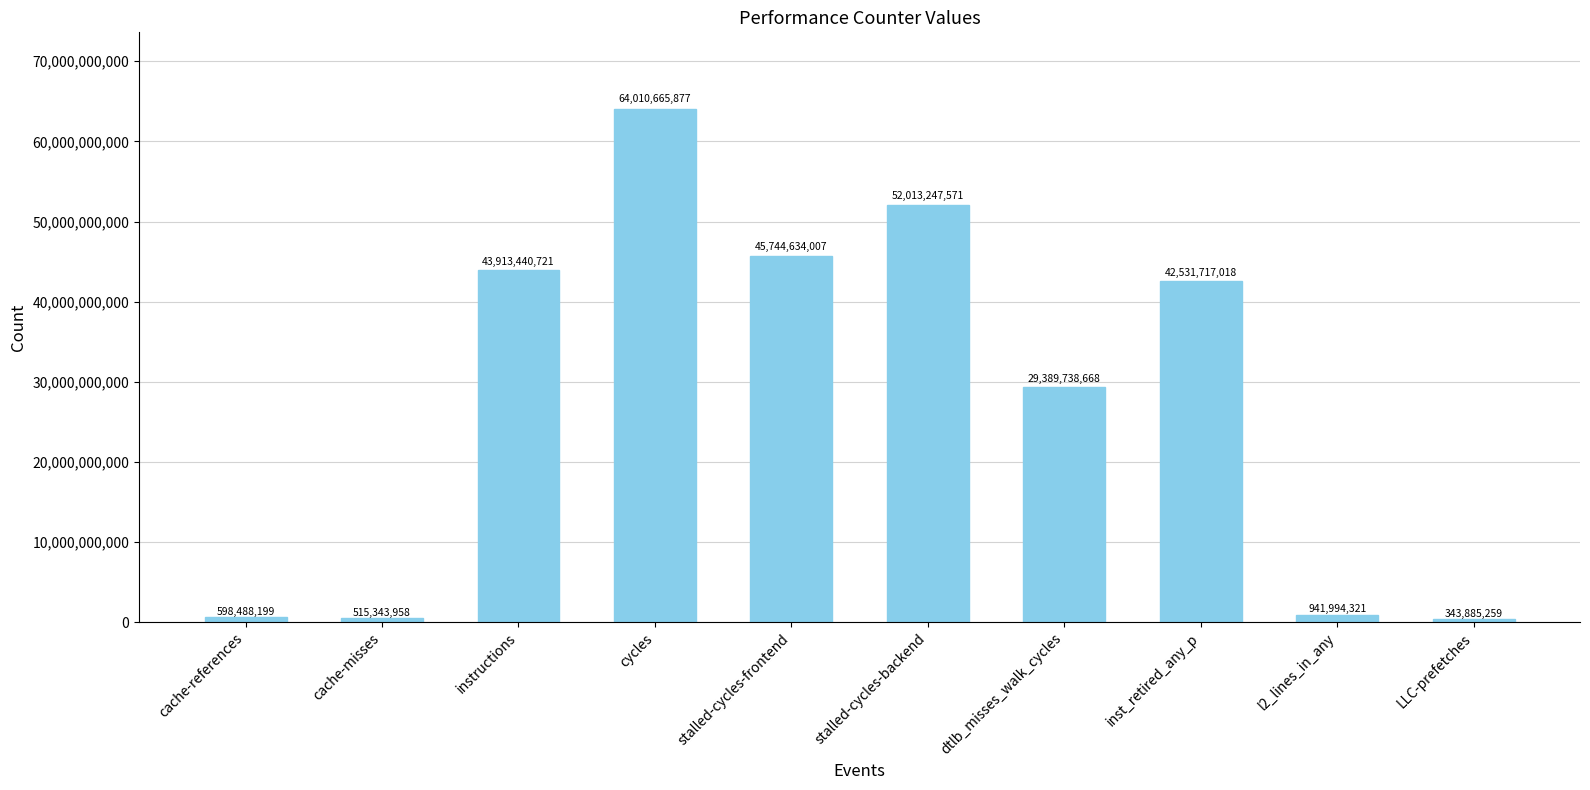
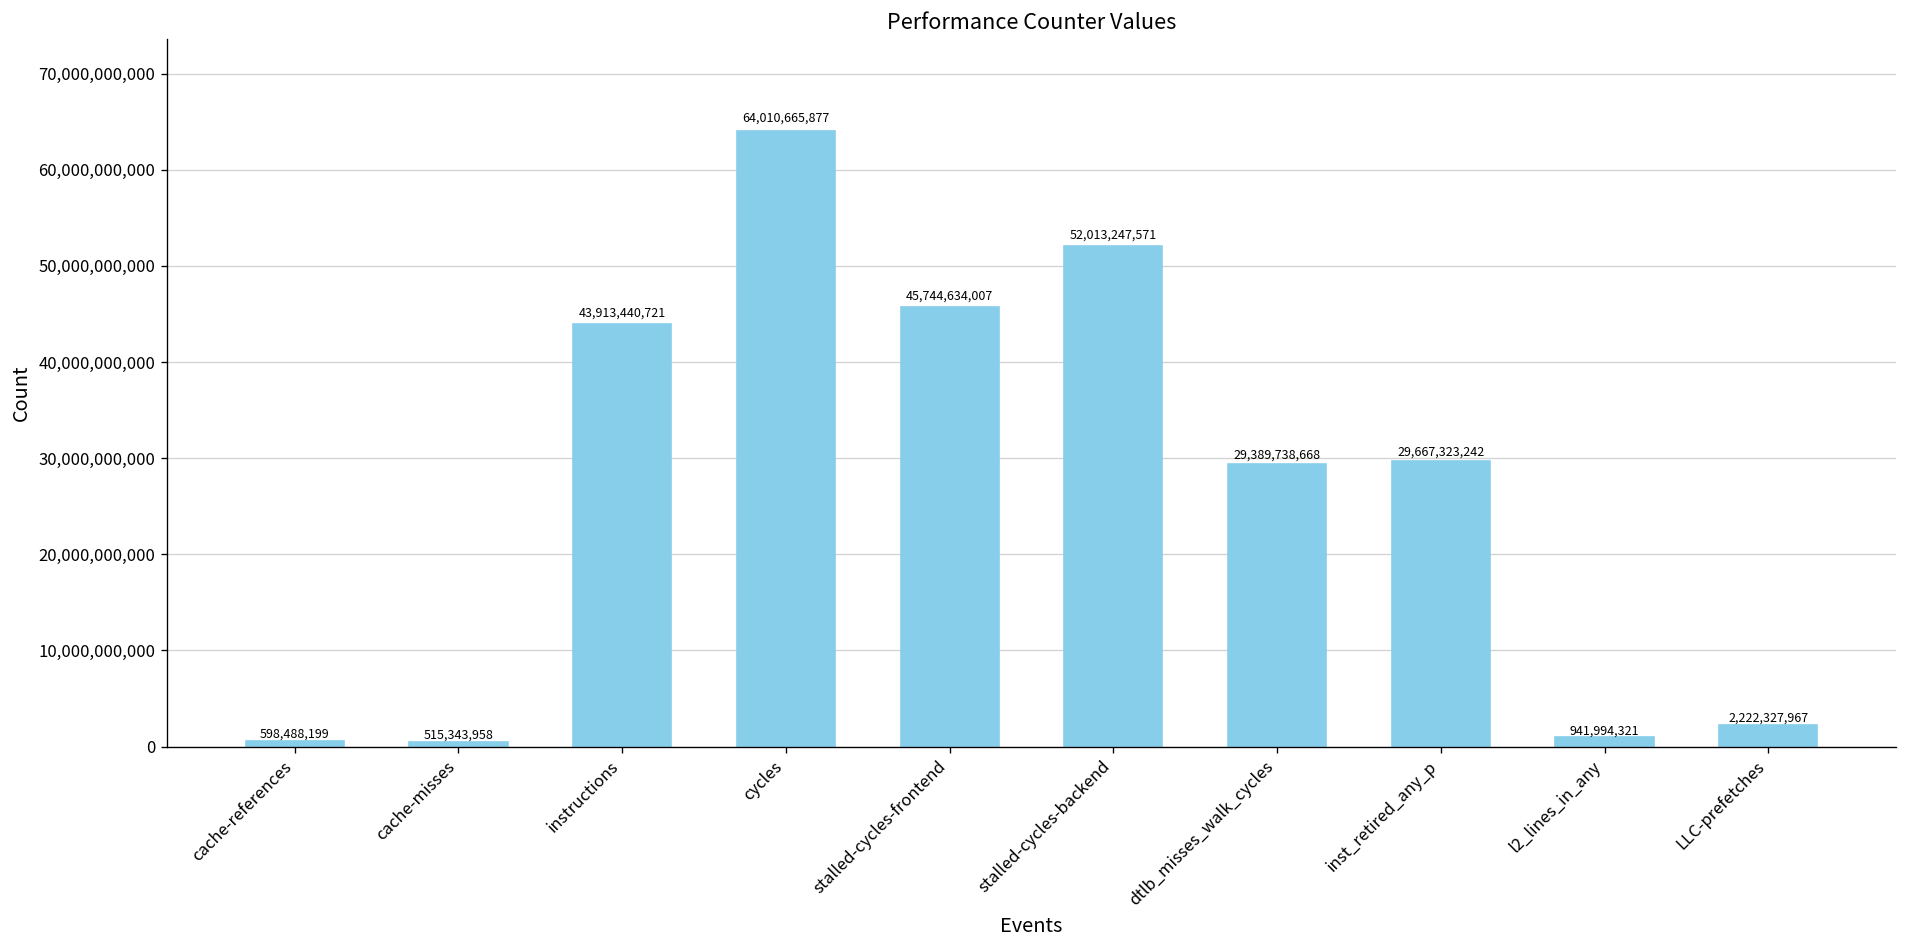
inst_retired_any_p: 42,531,717,018 -> 29,667,323,242
LLC-prefetches: 343,885,259 -> 2,222,327,967
